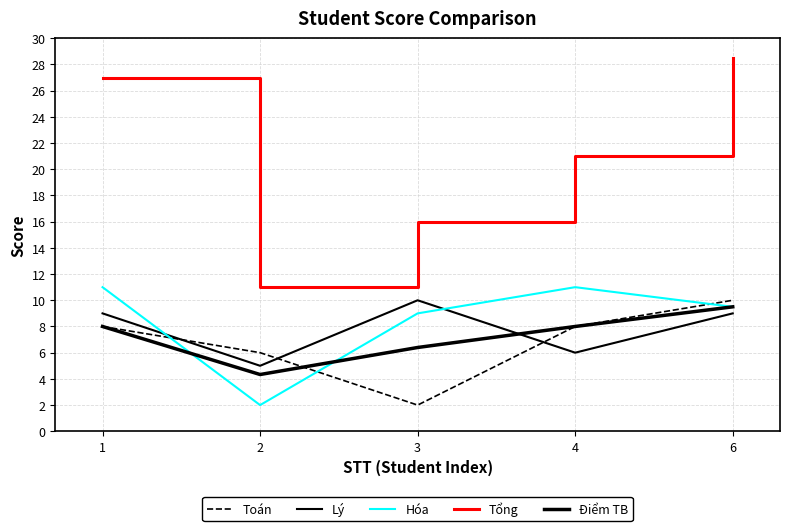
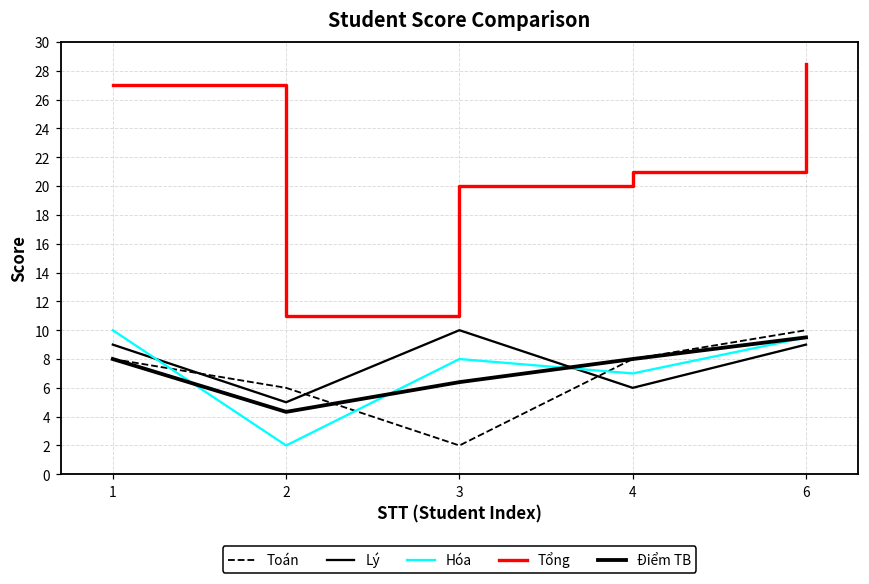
Hóa, 1: 11 -> 10
Hóa, 3: 9 -> 8
Tổng, 3: 16 -> 20
Hóa, 4: 11 -> 7
